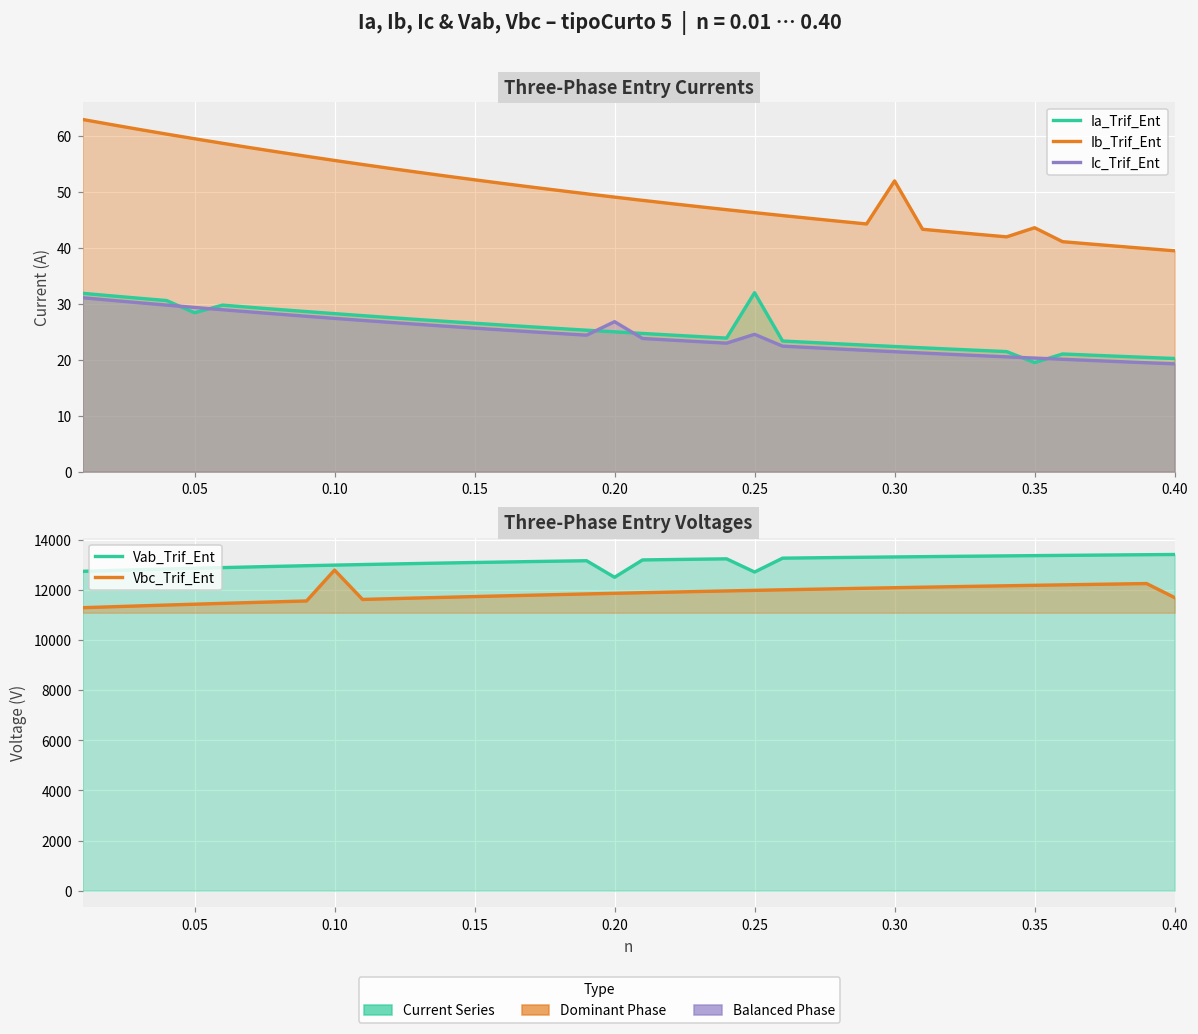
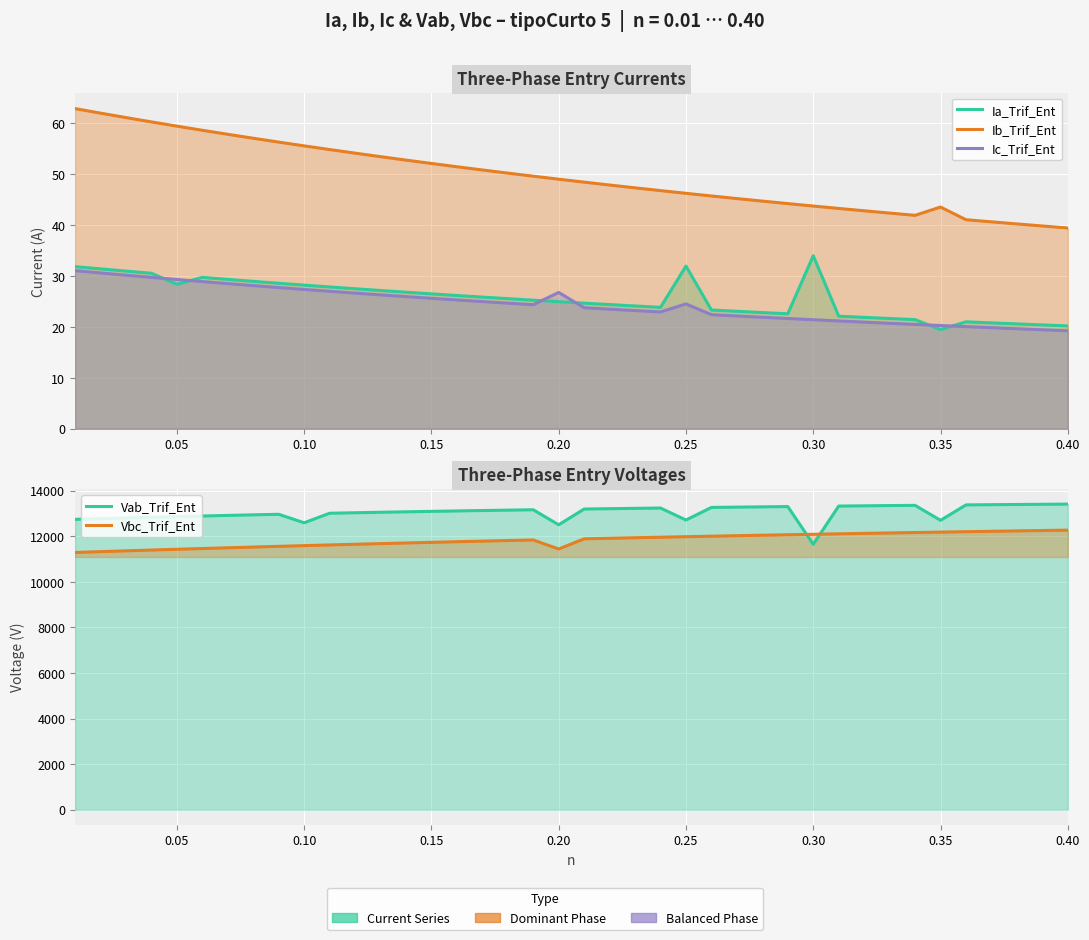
Three-Phase Entry Currents, Ia_Trif_Ent, 0.30: 22 -> 34
Three-Phase Entry Currents, Ib_Trif_Ent, 0.30: 52 -> 44
Three-Phase Entry Voltages, Vab_Trif_Ent, 0.10: 13000 -> 12600
Three-Phase Entry Voltages, Vbc_Trif_Ent, 0.10: 12800 -> 11600
Three-Phase Entry Voltages, Vbc_Trif_Ent, 0.20: 11900 -> 11400
Three-Phase Entry Voltages, Vab_Trif_Ent, 0.30: 13300 -> 11600
Three-Phase Entry Voltages, Vab_Trif_Ent, 0.35: 13400 -> 12700
Three-Phase Entry Voltages, Vbc_Trif_Ent, 0.40: 11700 -> 12300
